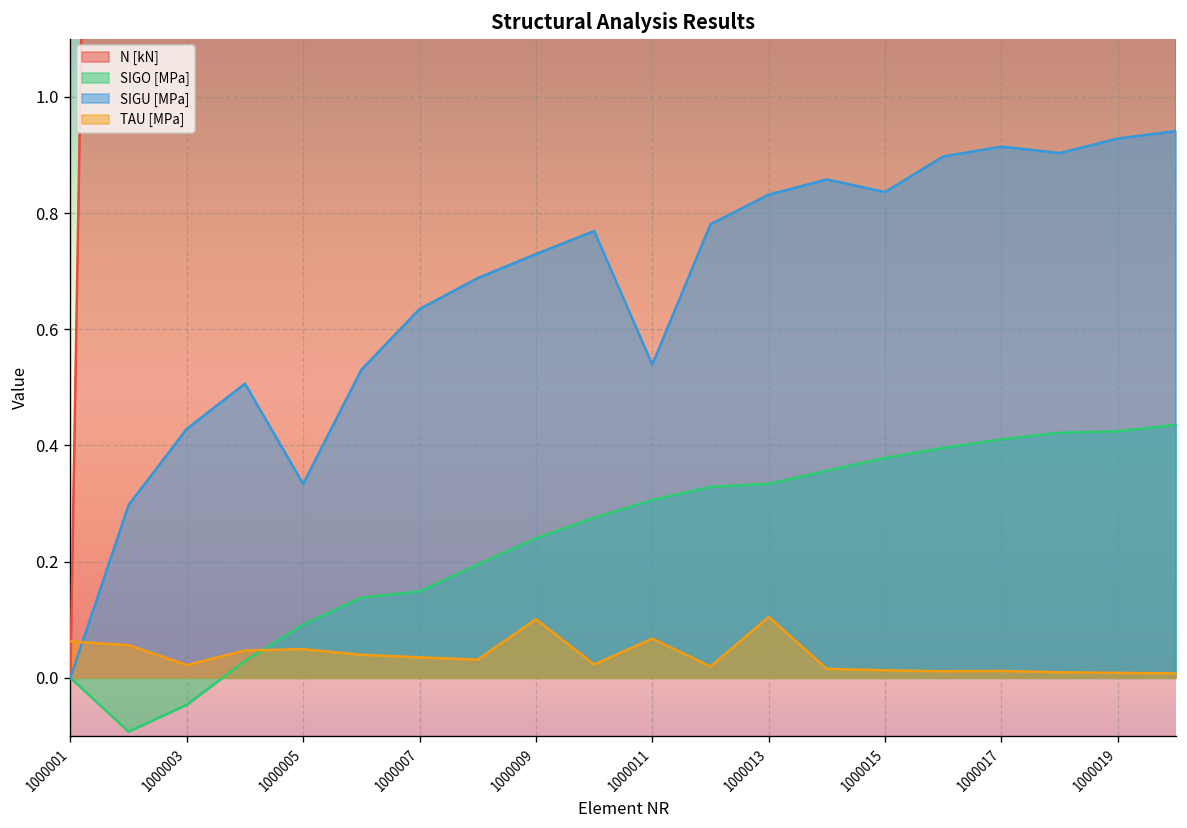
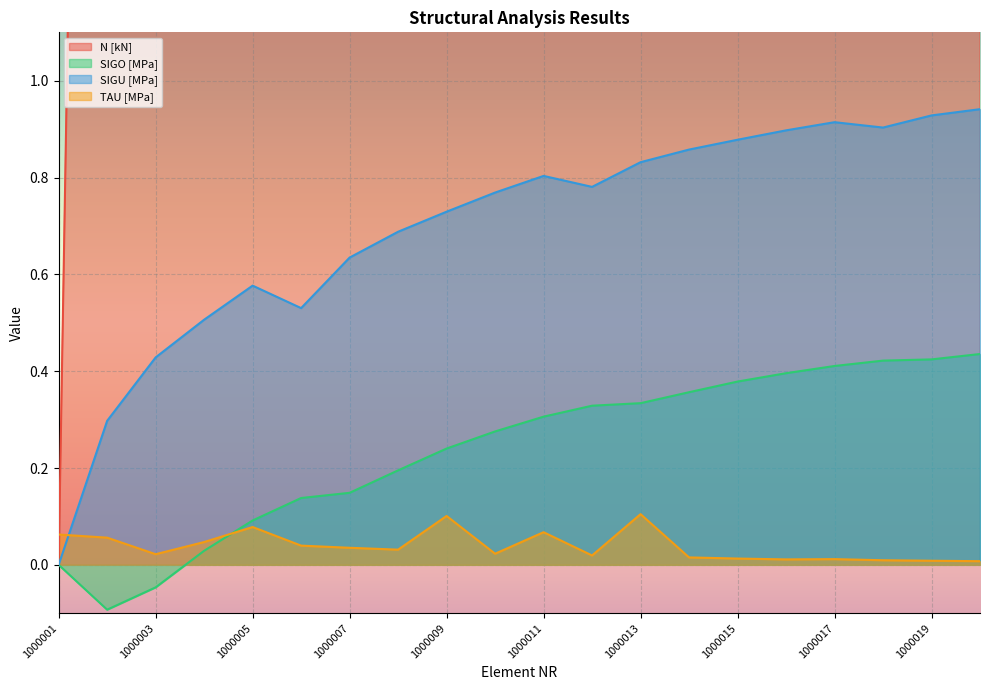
SIGU [MPa], 1000005: 0.33 -> 0.58
TAU [MPa], 1000005: 0.05 -> 0.08
SIGU [MPa], 1000011: 0.54 -> 0.80
SIGU [MPa], 1000015: 0.84 -> 0.88
